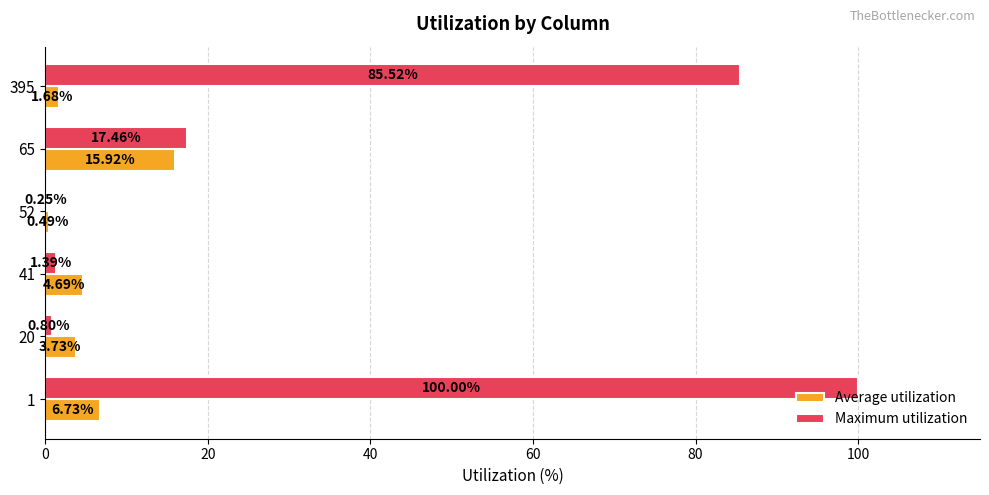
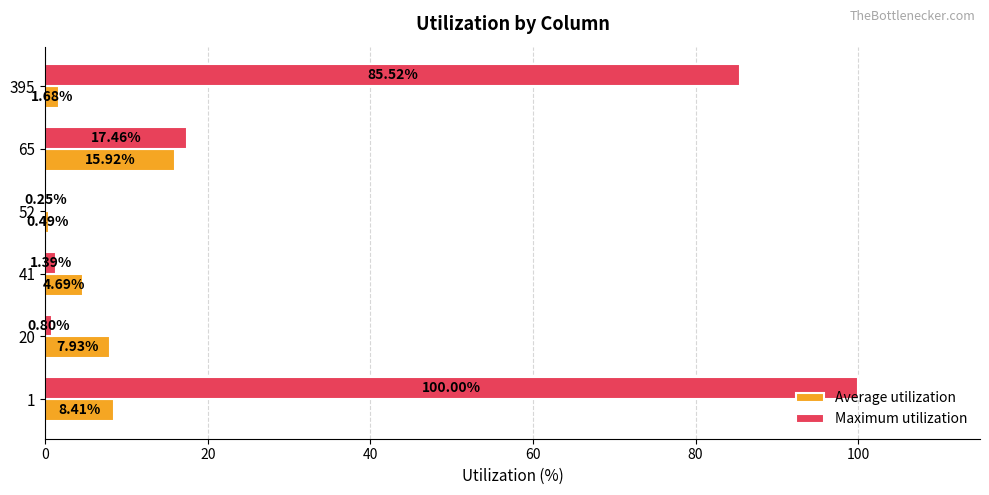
Average utilization, 20: 3.73% -> 7.93%
Average utilization, 1: 6.73% -> 8.41%
